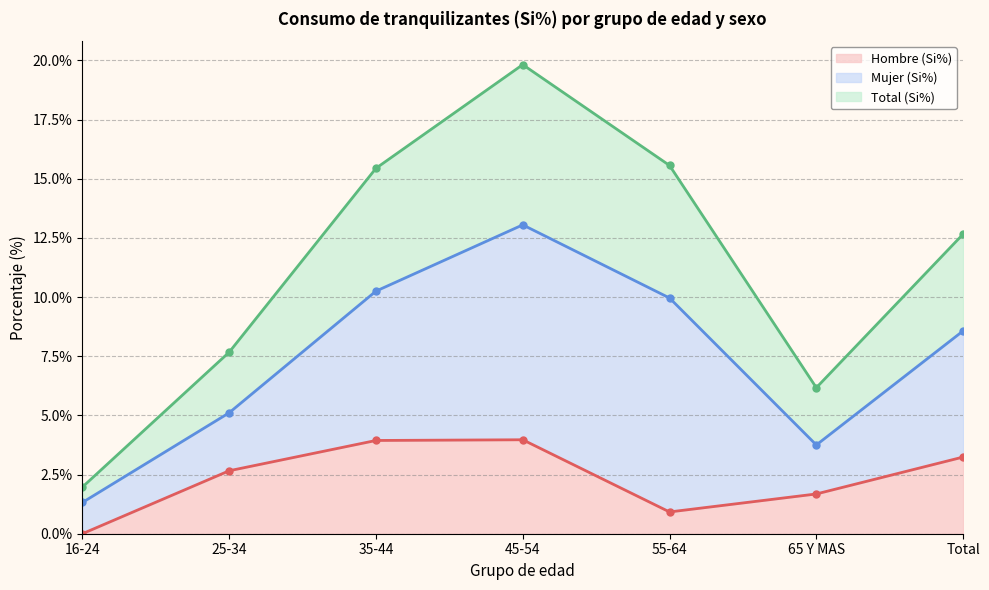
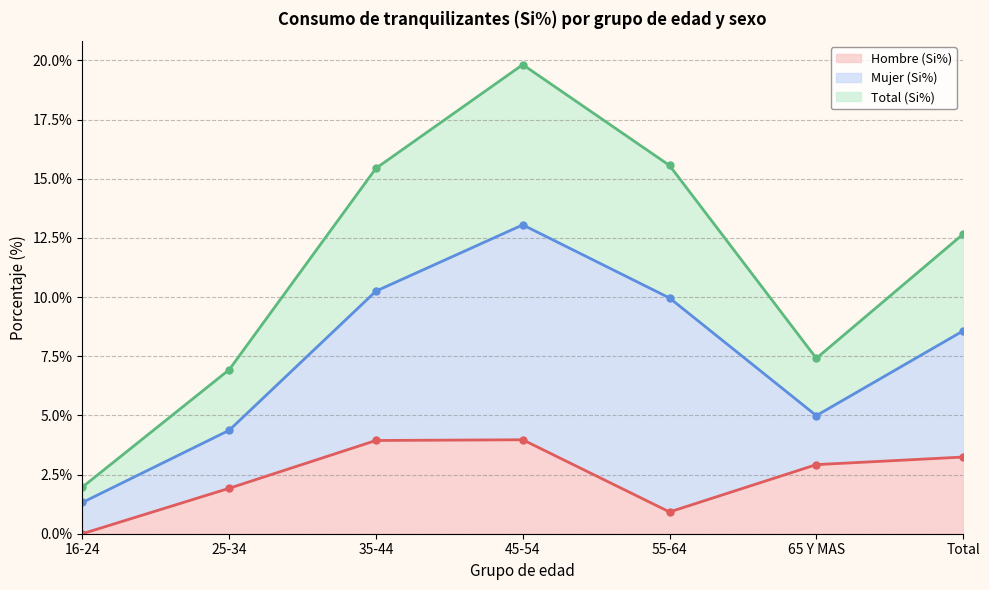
Hombre (Si%), 25-34: 2.7% -> 1.9%
Hombre (Si%), 65 Y MAS: 1.7% -> 2.9%
